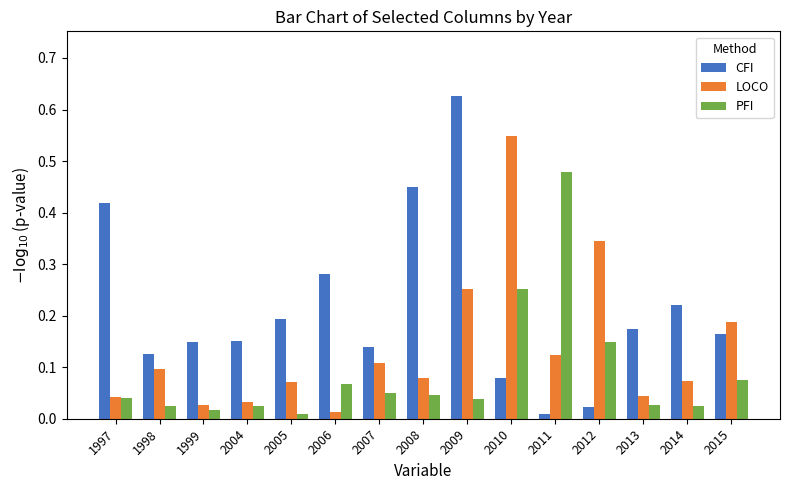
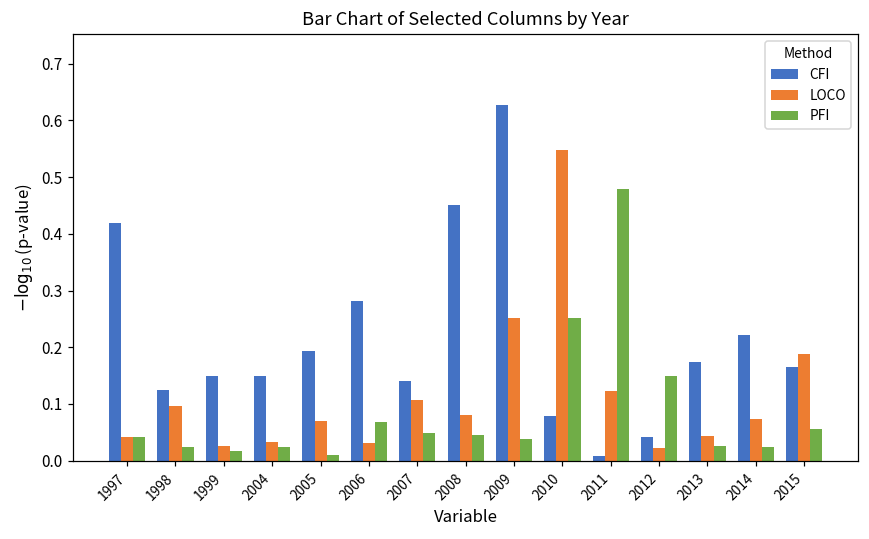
LOCO, 2006: 0.01 -> 0.03
CFI, 2012: 0.02 -> 0.04
LOCO, 2012: 0.35 -> 0.02
PFI, 2015: 0.08 -> 0.06
